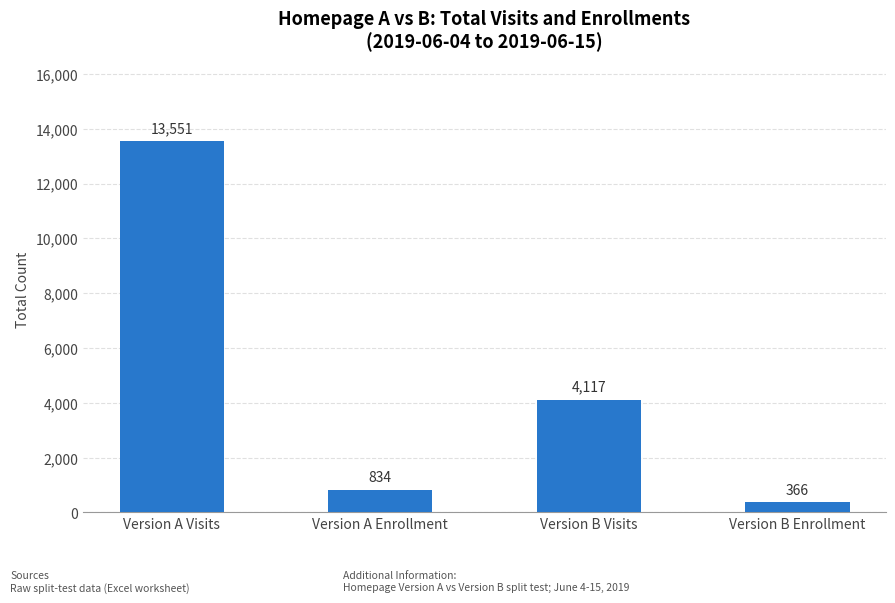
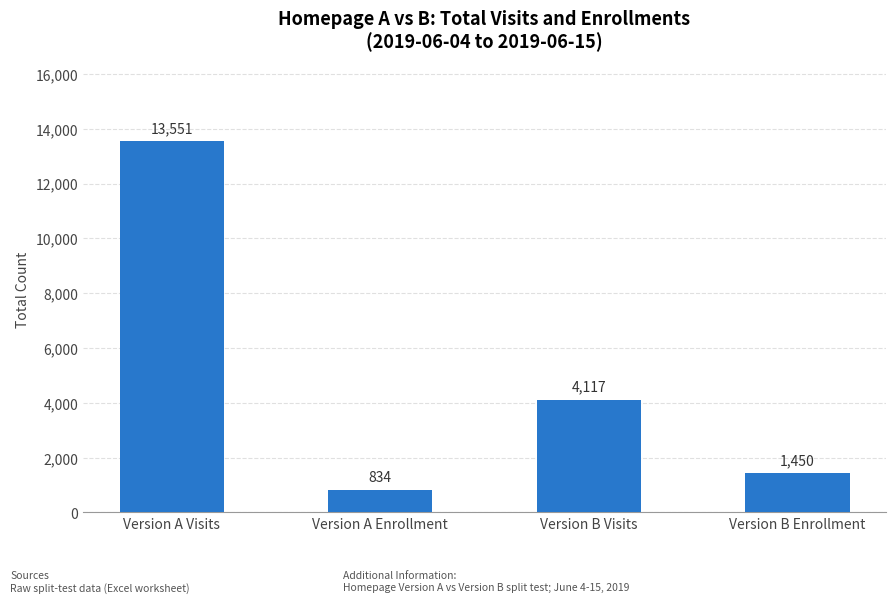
Version B Enrollment: 366 -> 1,450
